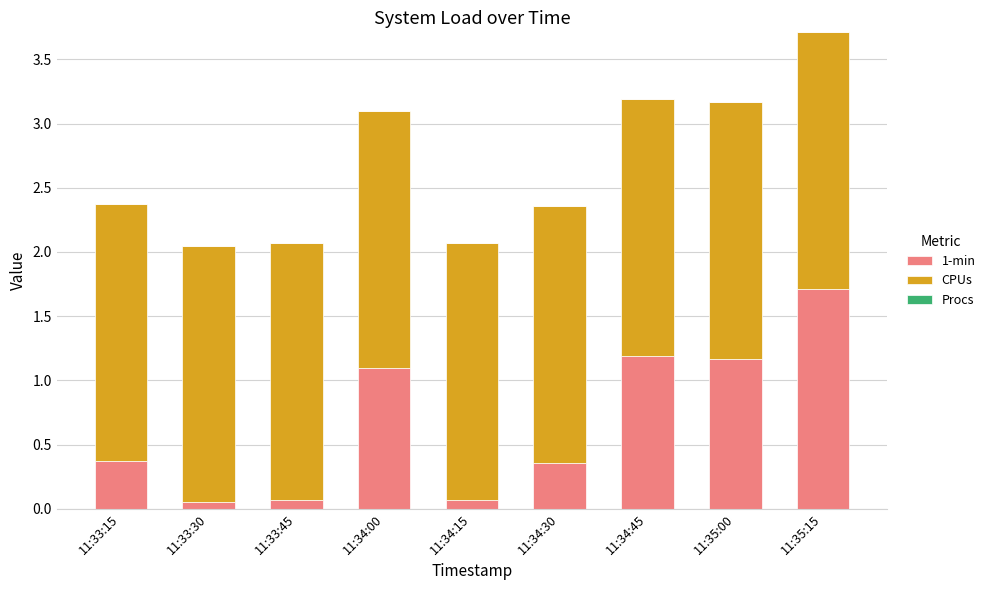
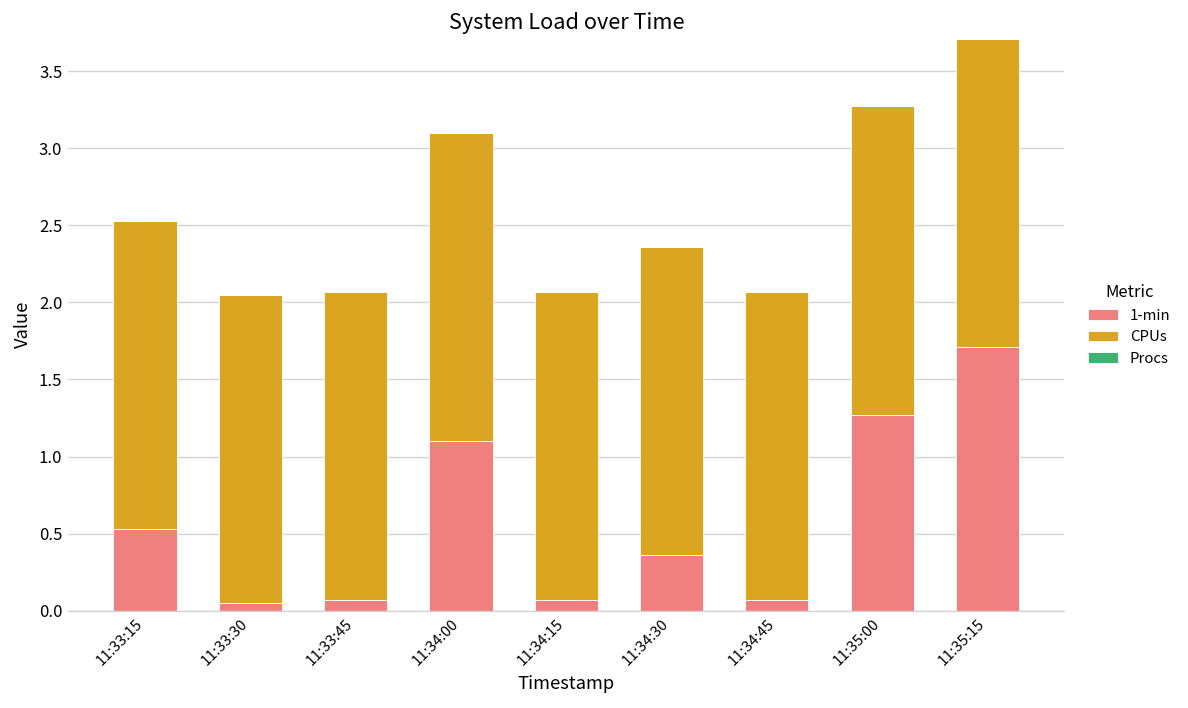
1-min, 11:33:15: 0.37 -> 0.53
1-min, 11:34:45: 1.19 -> 0.07
1-min, 11:35:00: 1.17 -> 1.27
